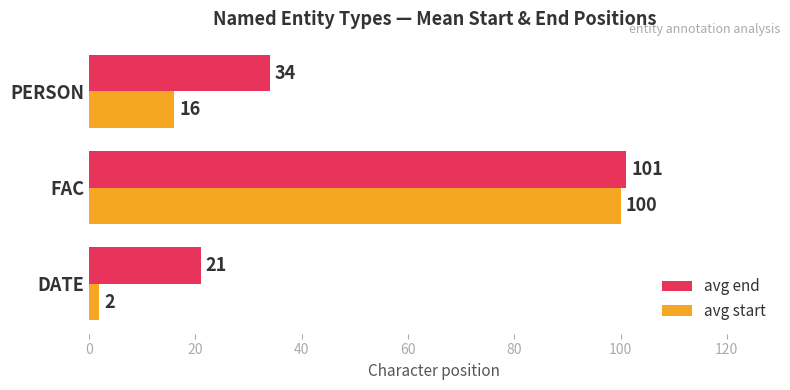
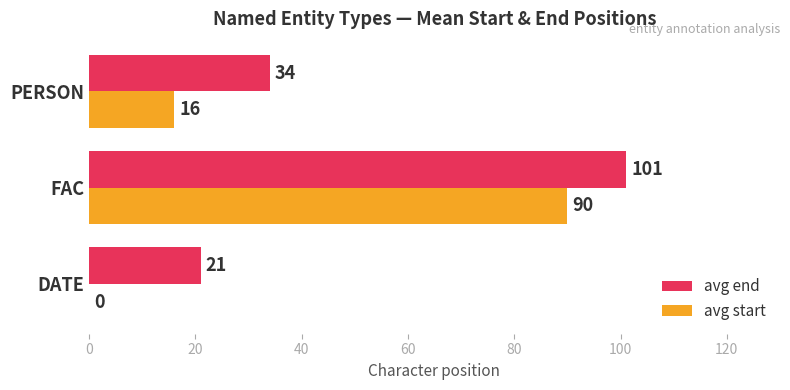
avg start, FAC: 100 -> 90
avg start, DATE: 2 -> 0
